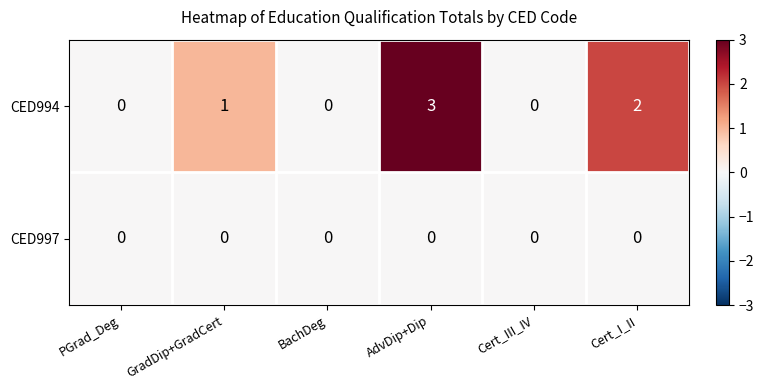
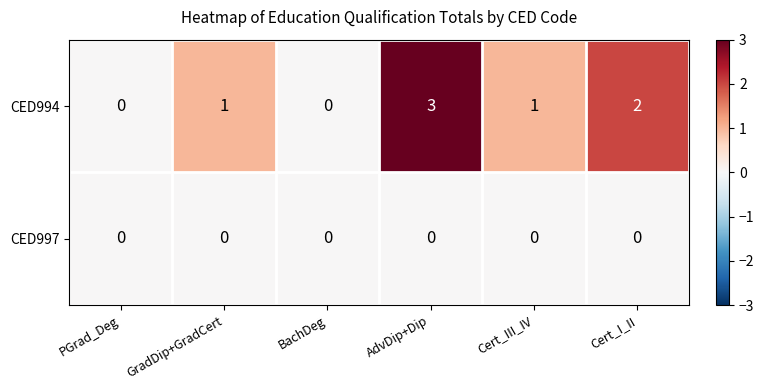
CED994, Cert_III_IV: 0 -> 1
